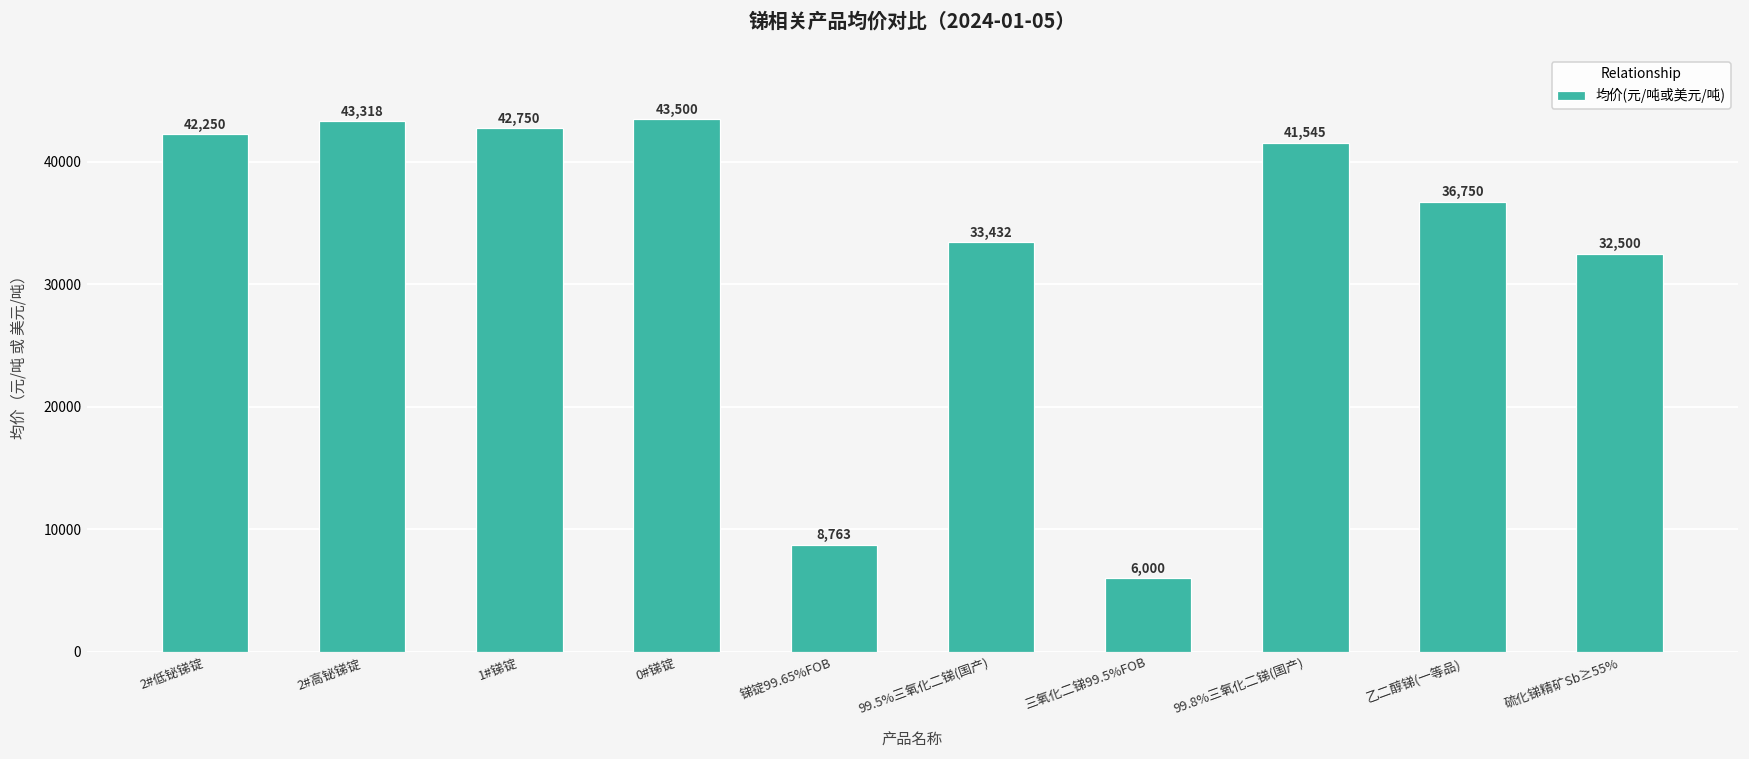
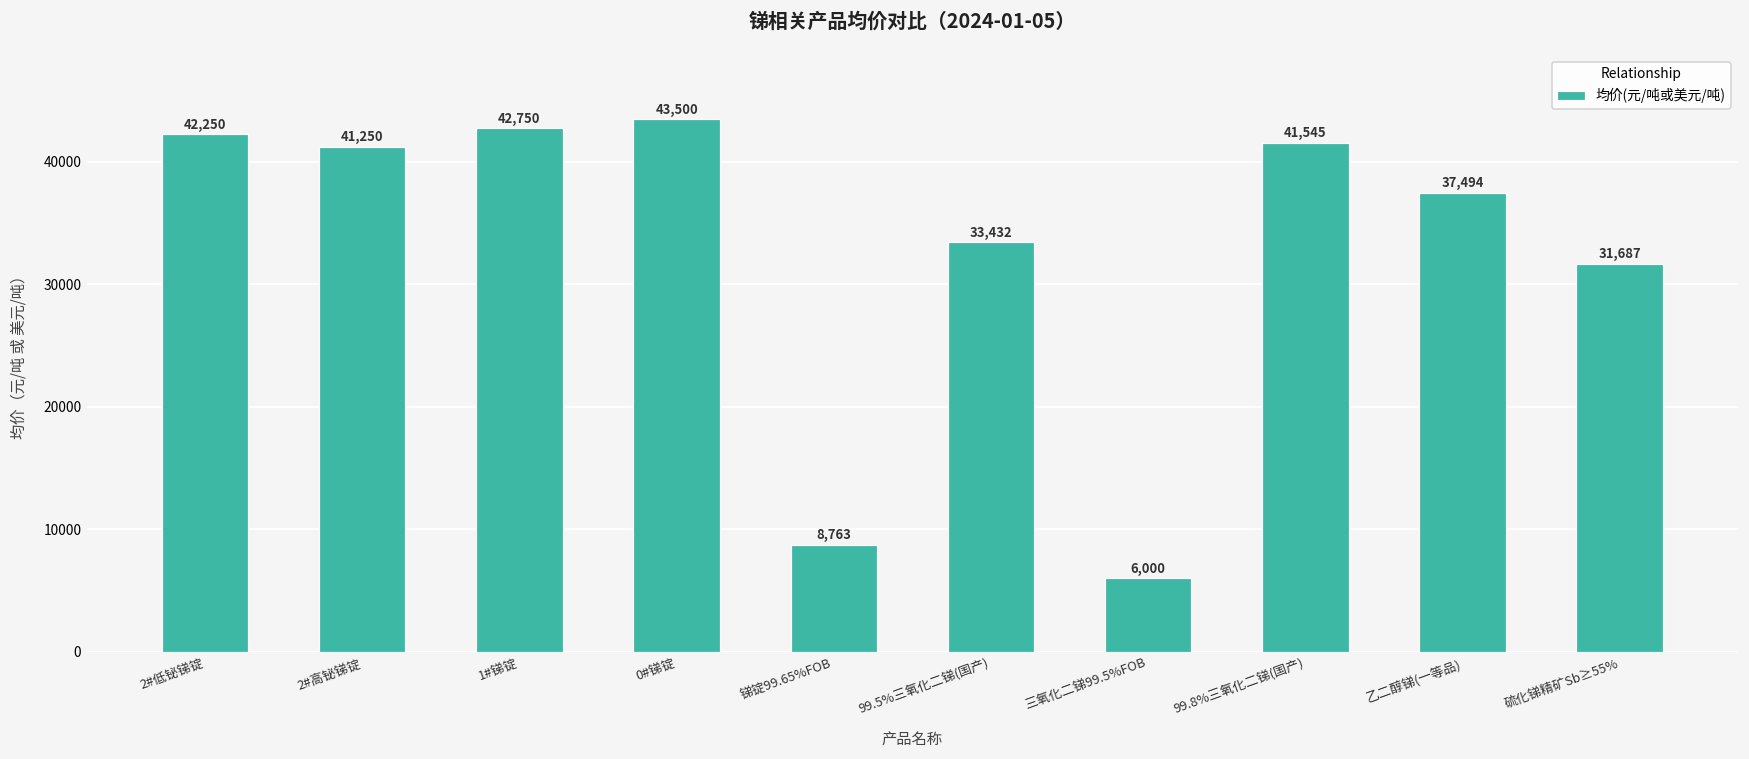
2#高铋锑锭: 43,318 -> 41,250
乙二醇锑(一等品): 36,750 -> 37,494
硫化锑精矿Sb≥55%: 32,500 -> 31,687
